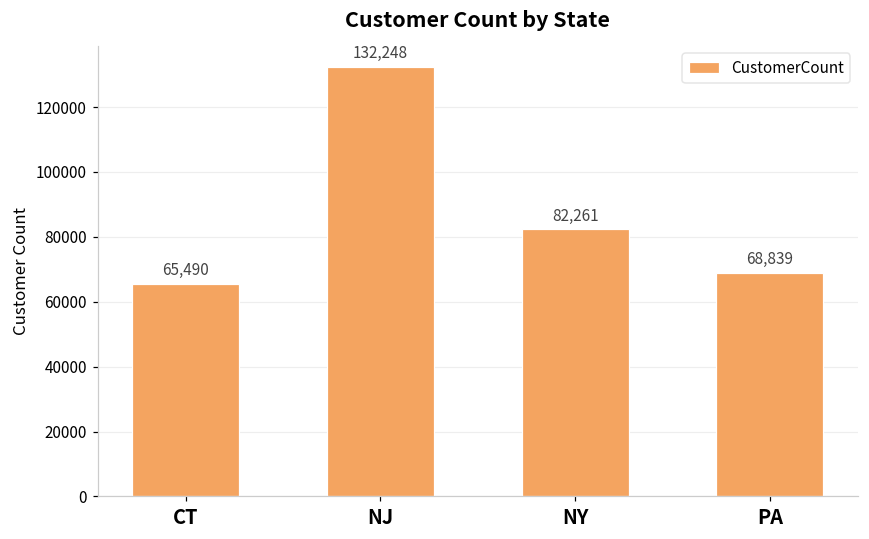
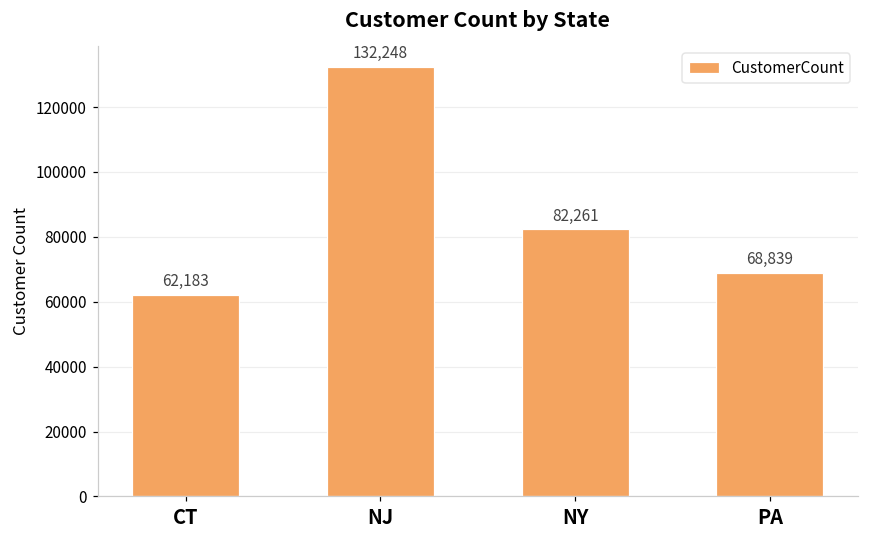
CT: 65,490 -> 62,183
